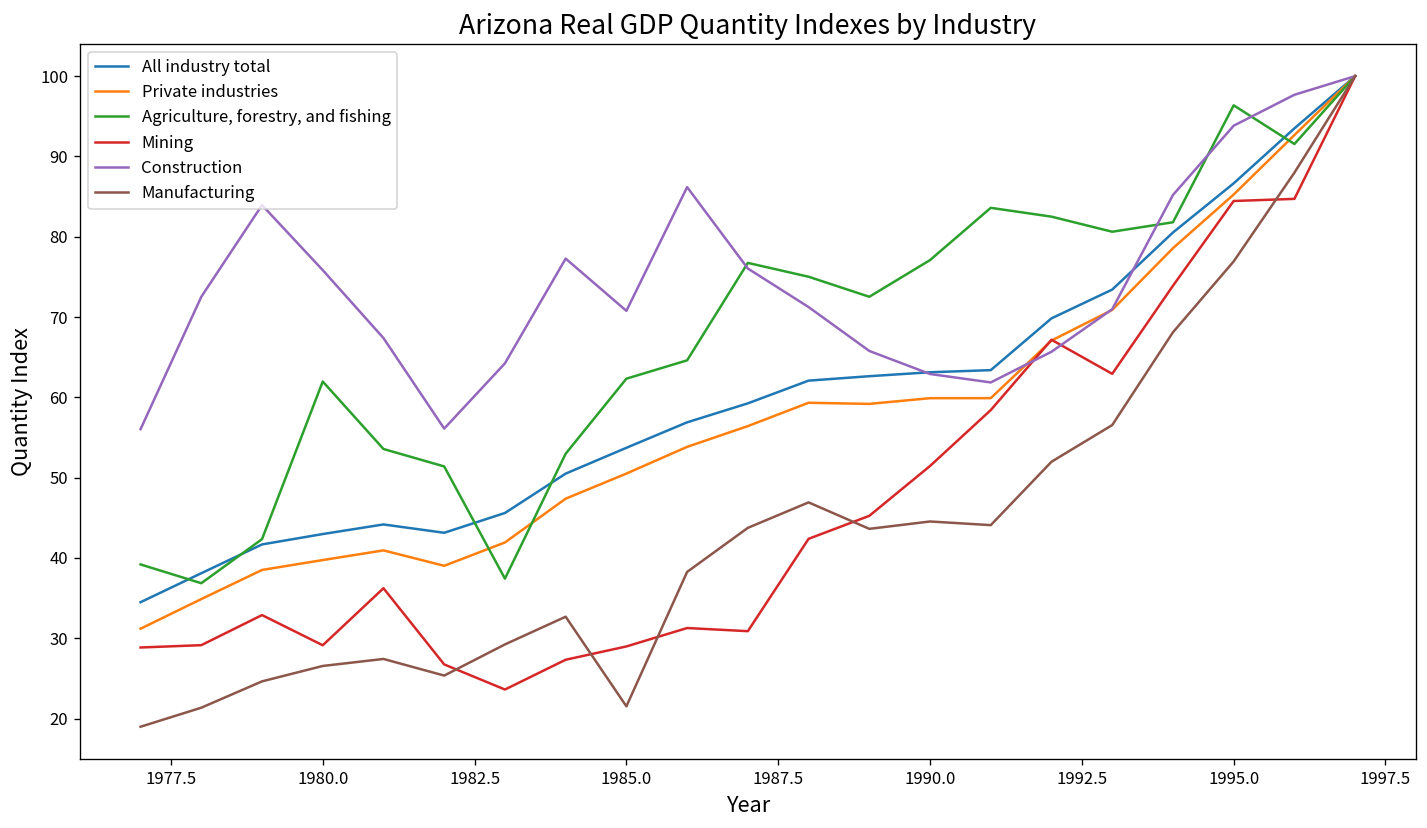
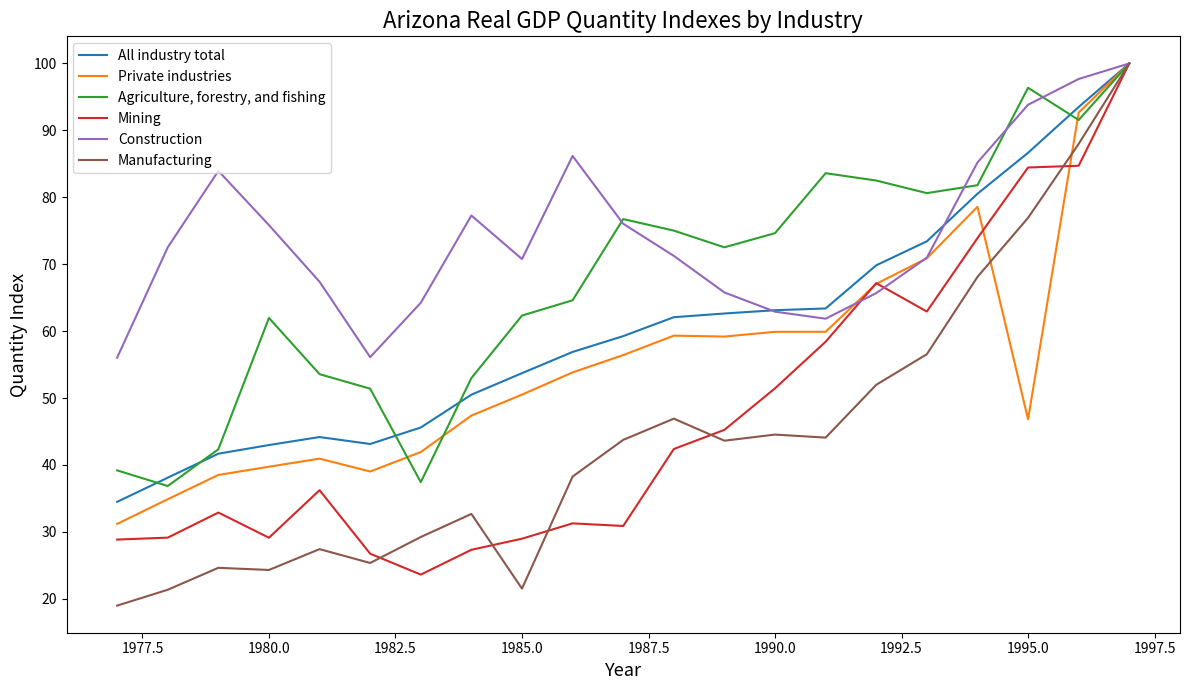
Manufacturing, 1980.0: 27 -> 24
Agriculture, forestry, and fishing, 1990.0: 77 -> 75
Private industries, 1995.0: 85 -> 47
